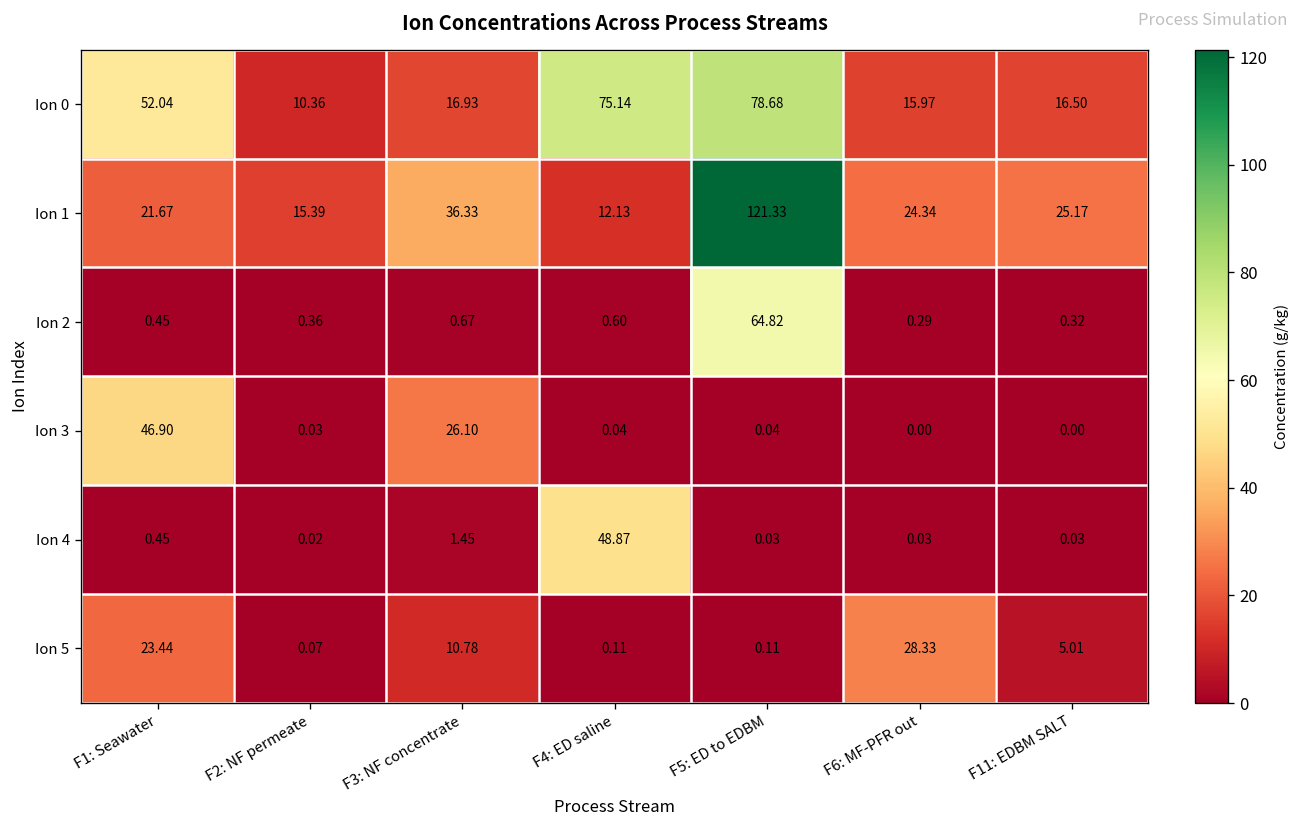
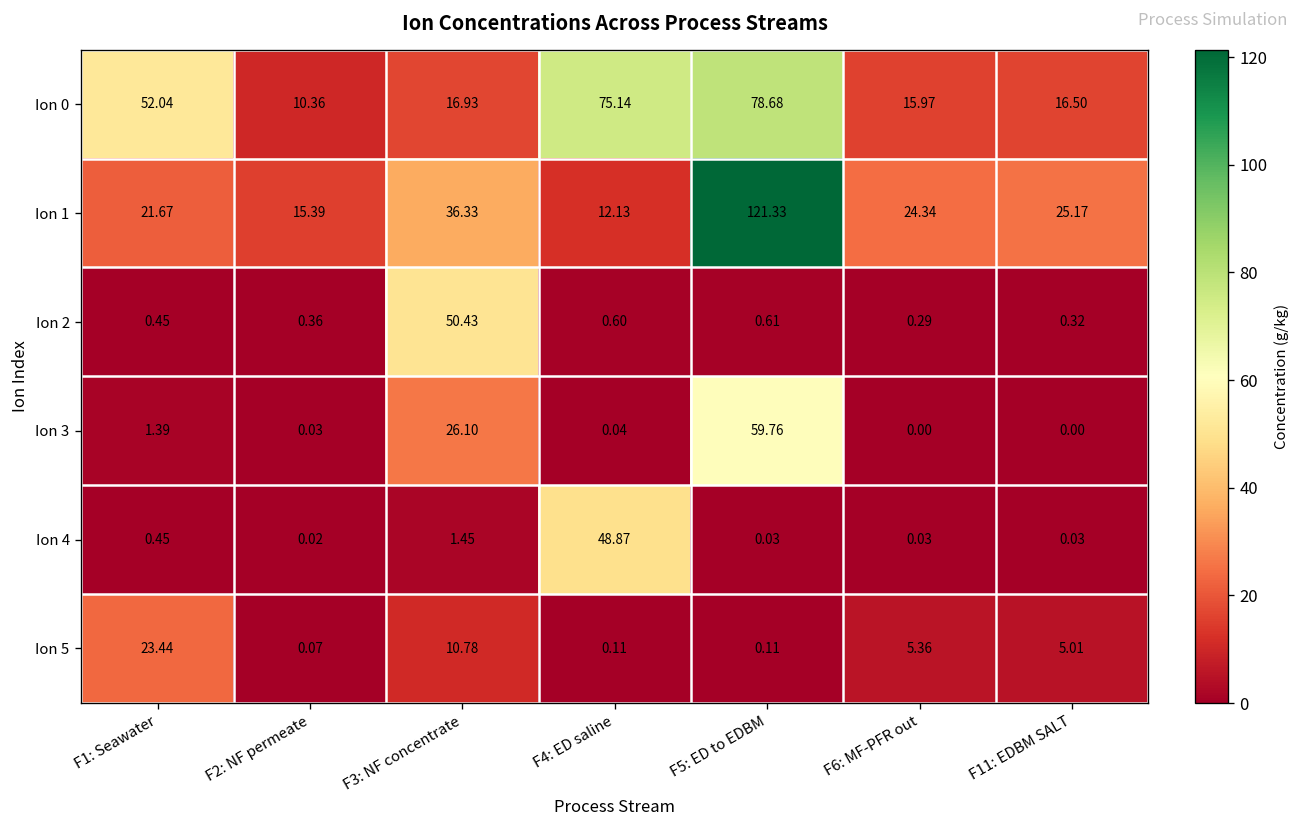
Ion 2, F3: NF concentrate: 0.67 -> 50.43
Ion 2, F5: ED to EDBM: 64.82 -> 0.61
Ion 3, F1: Seawater: 46.90 -> 1.39
Ion 3, F5: ED to EDBM: 0.04 -> 59.76
Ion 5, F6: MF-PFR out: 28.33 -> 5.36
